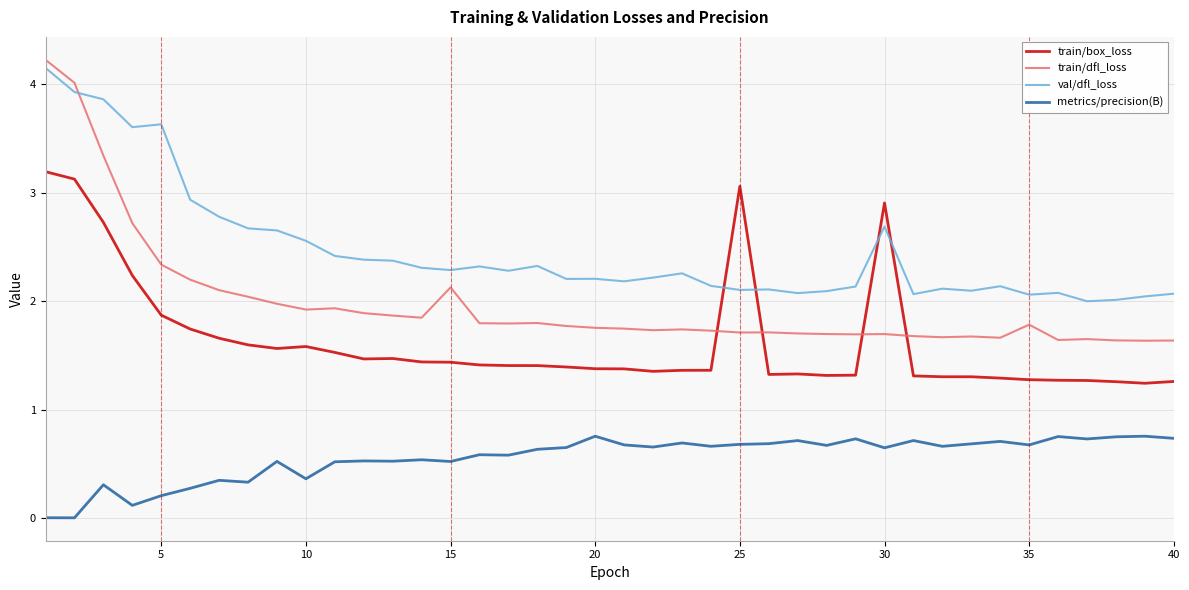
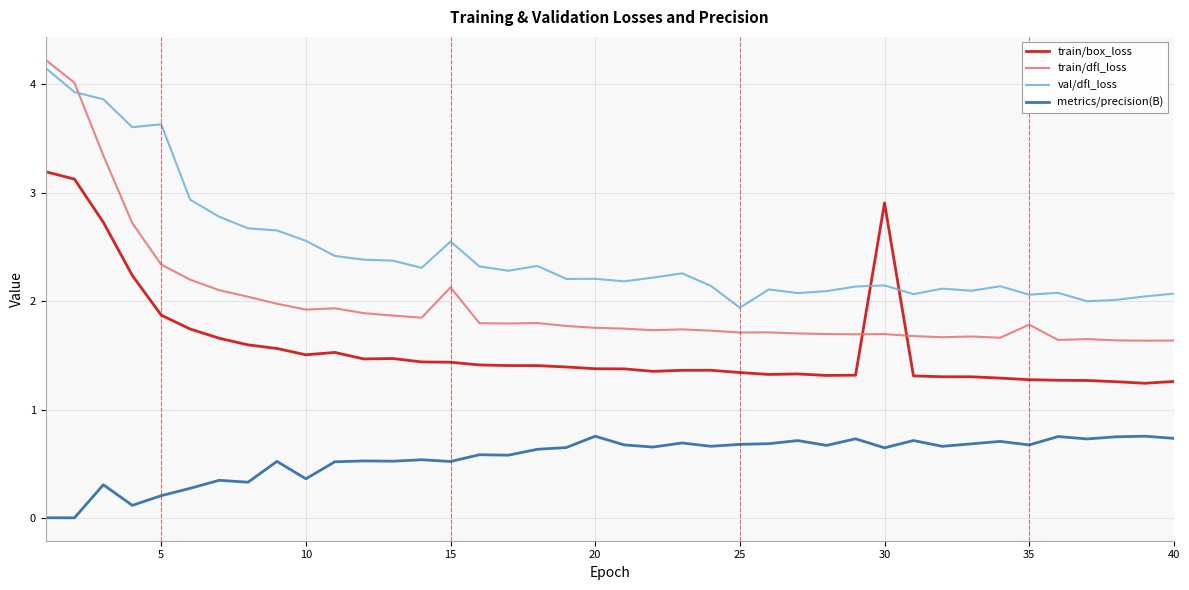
train/box_loss, 10: 1.58 -> 1.51
val/dfl_loss, 15: 2.29 -> 2.55
train/box_loss, 25: 3.06 -> 1.34
val/dfl_loss, 25: 2.10 -> 1.94
val/dfl_loss, 30: 2.69 -> 2.15
